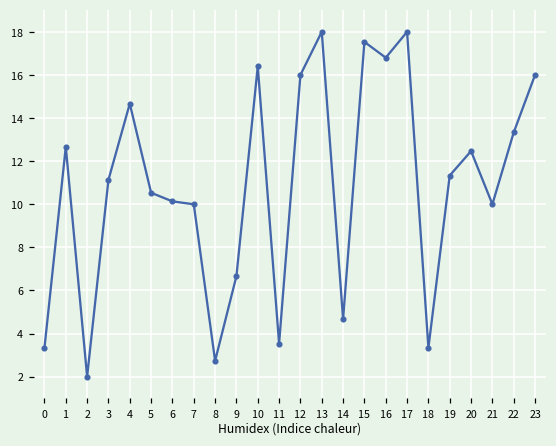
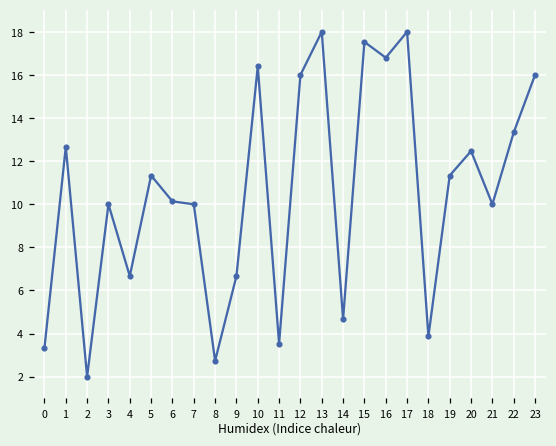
3: 11.1 -> 10.0
4: 14.7 -> 6.7
5: 10.5 -> 11.3
18: 3.3 -> 3.9
